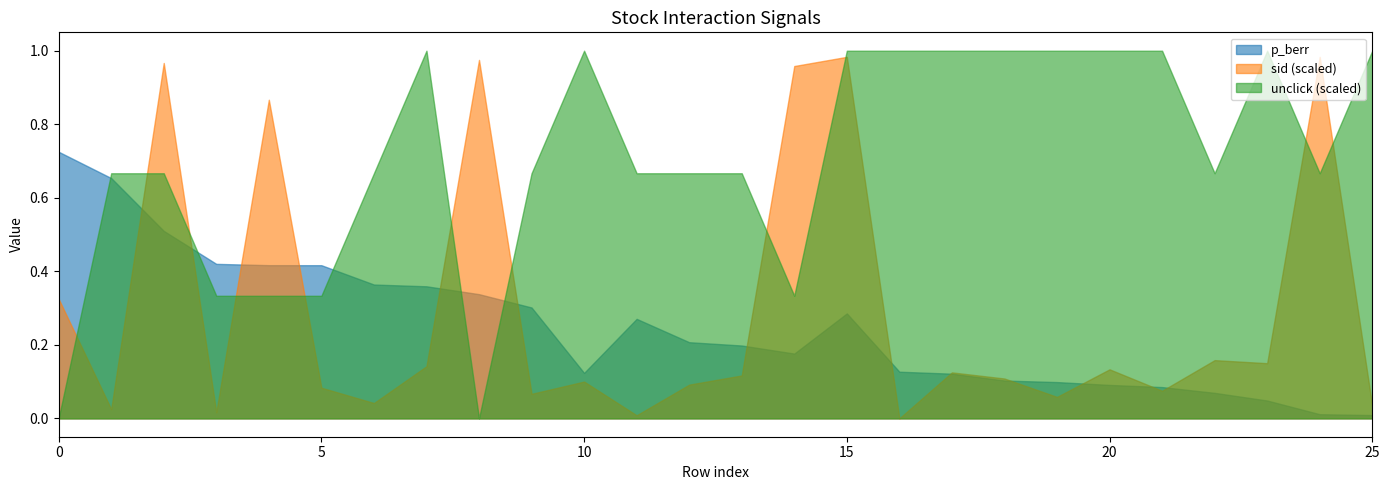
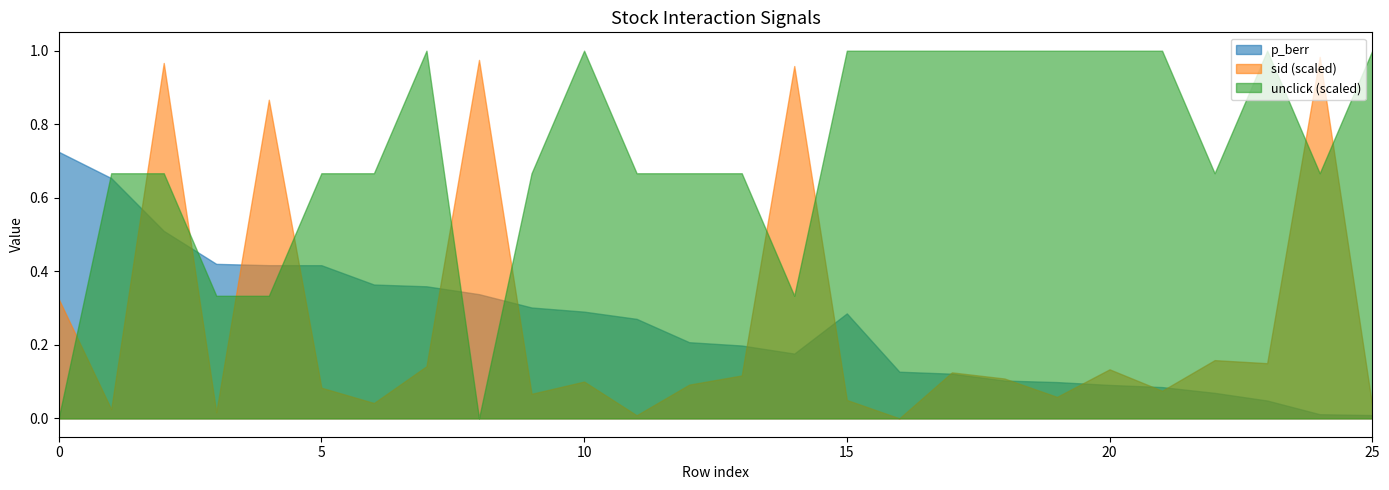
unclick (scaled), 5: 0.33 -> 0.67
p_berr, 10: 0.12 -> 0.29
sid (scaled), 15: 0.98 -> 0.05
